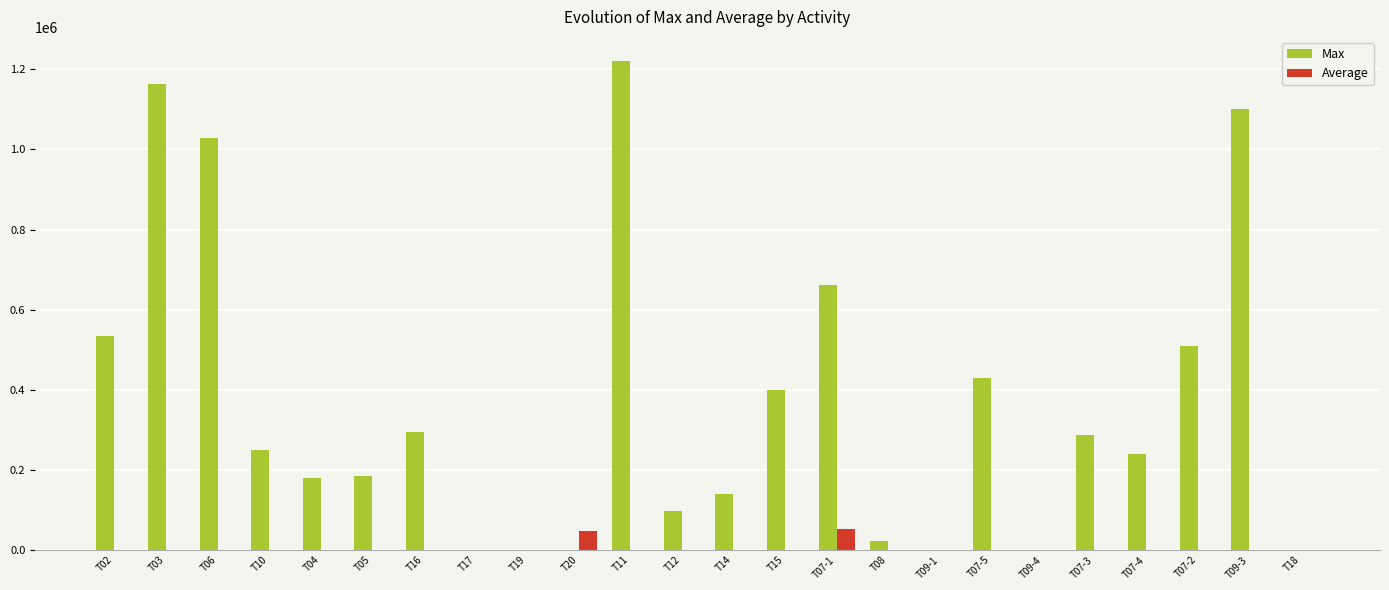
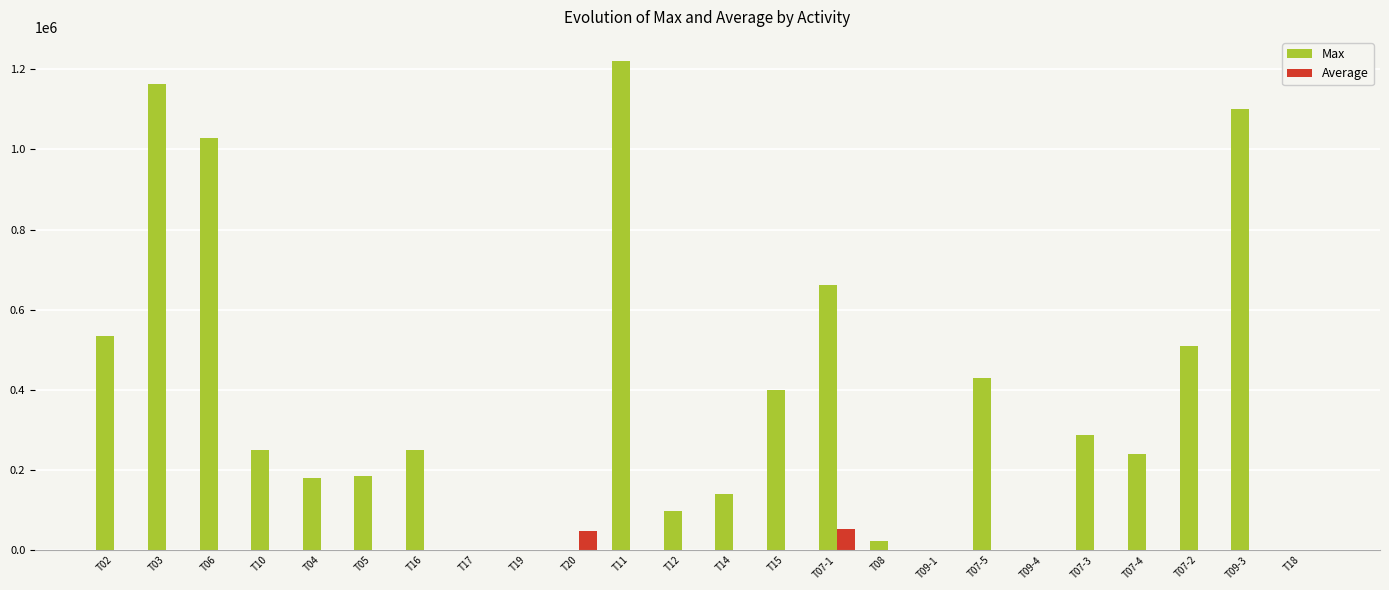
Max, T16: 290000 -> 250000
